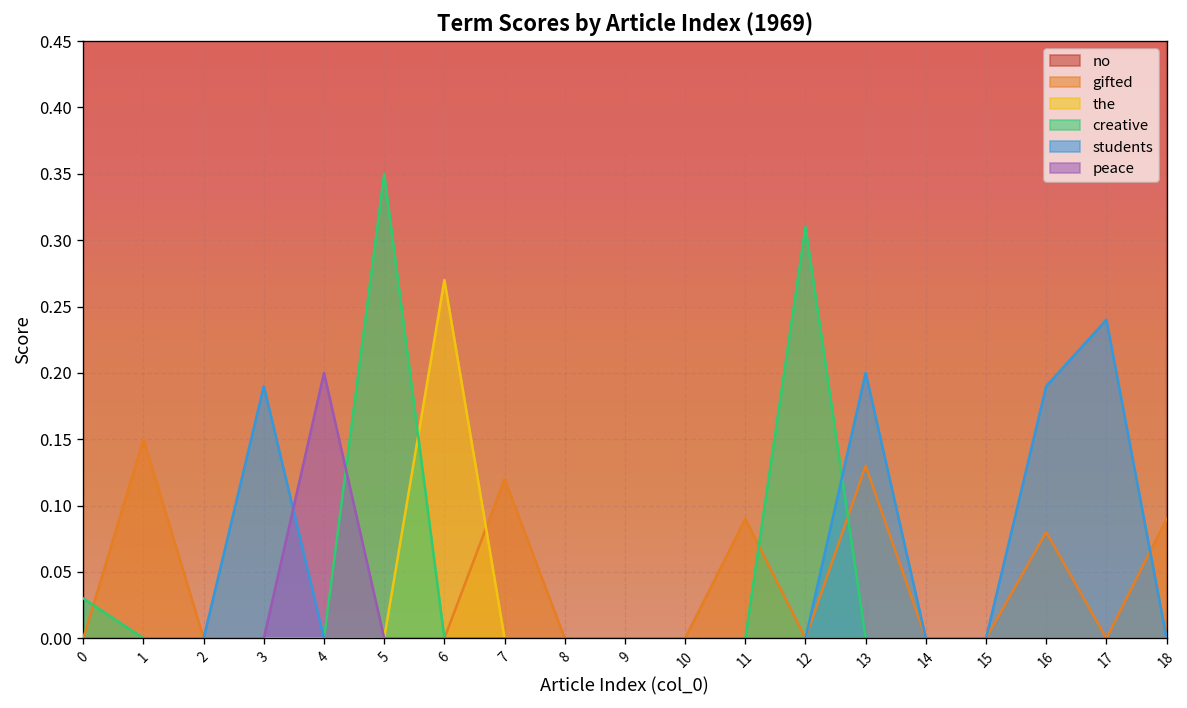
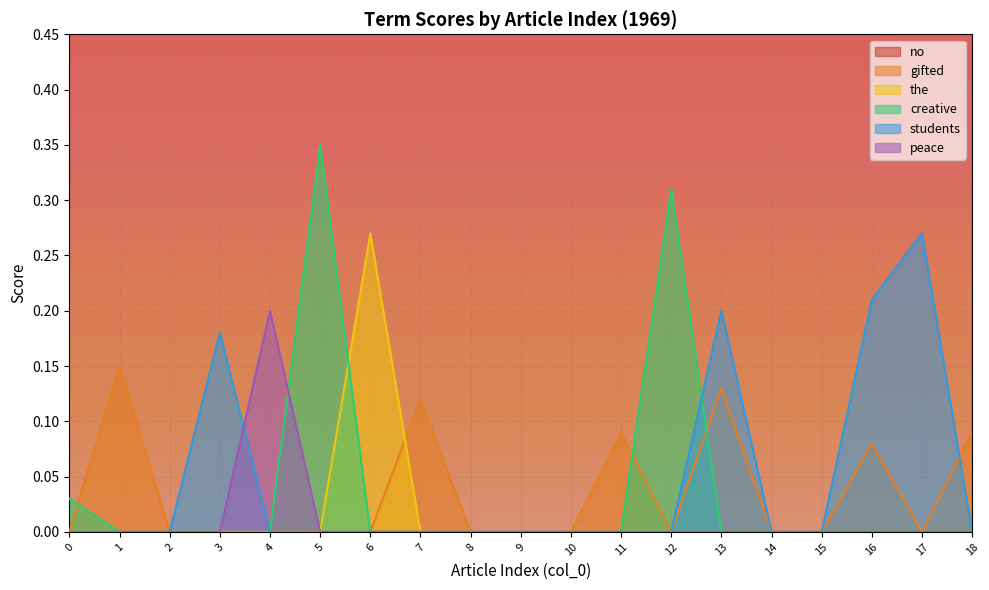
students, 3: 0.19 -> 0.18
students, 16: 0.19 -> 0.21
students, 17: 0.24 -> 0.27
